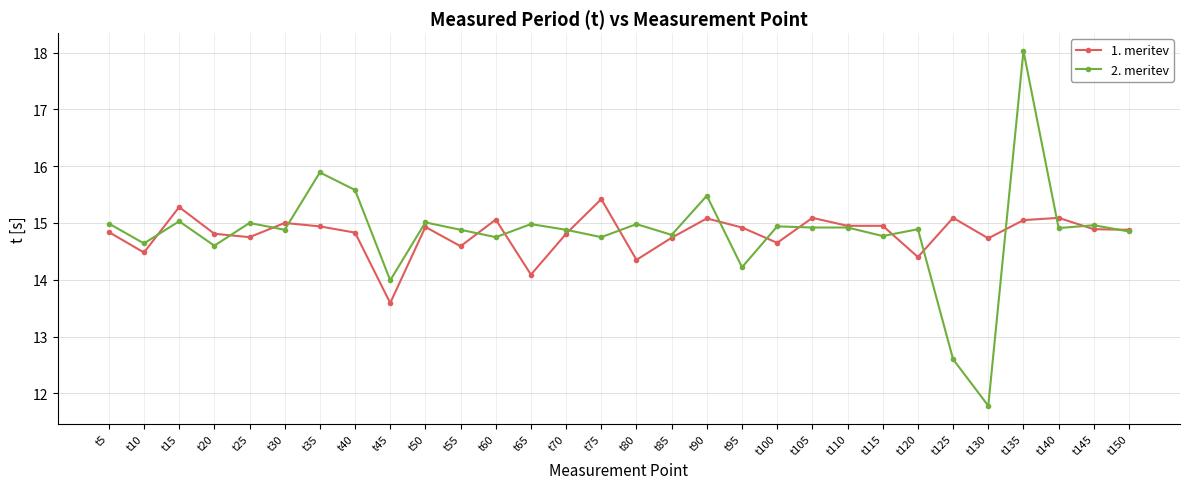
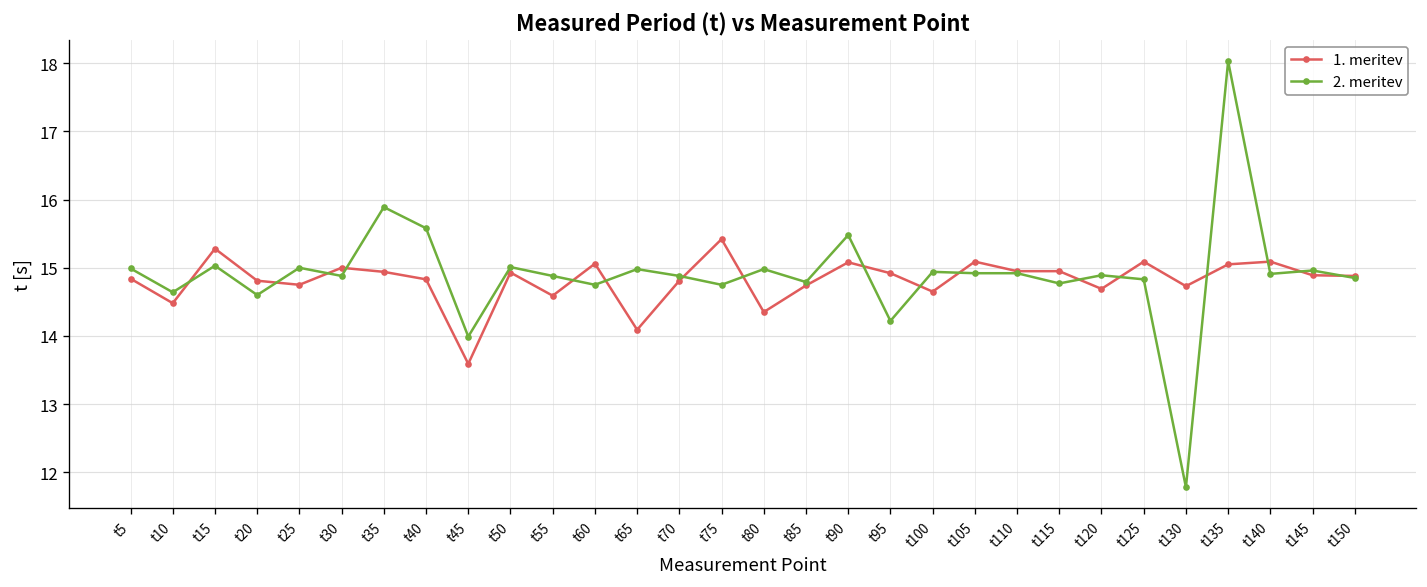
1. meritev, t120: 14.4 -> 14.7
2. meritev, t125: 12.6 -> 14.8
